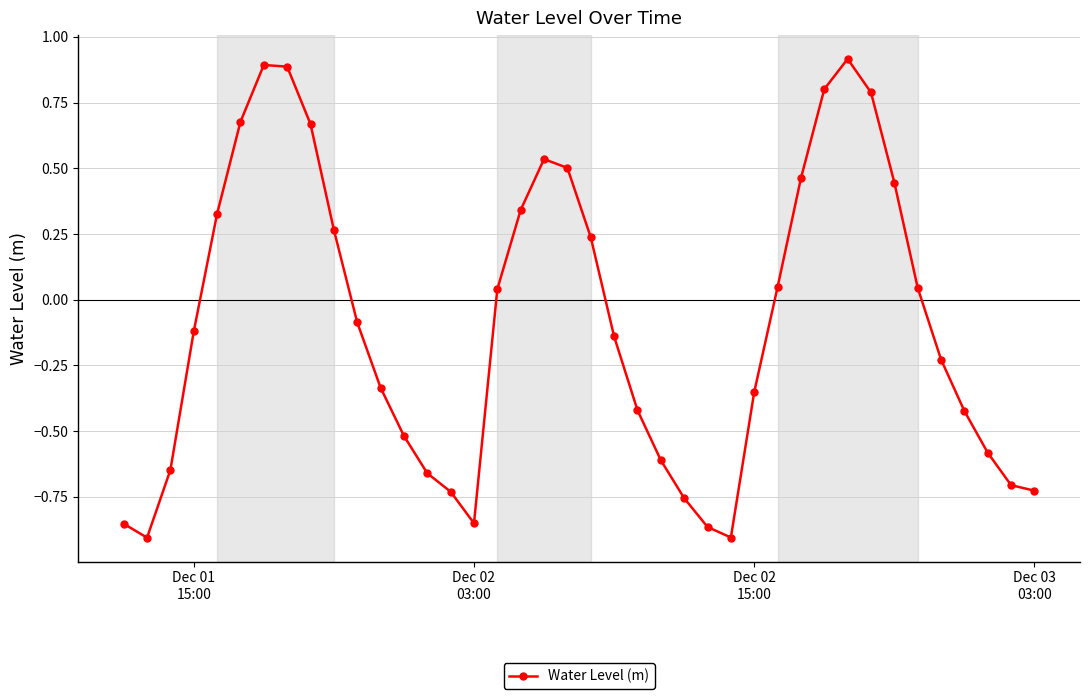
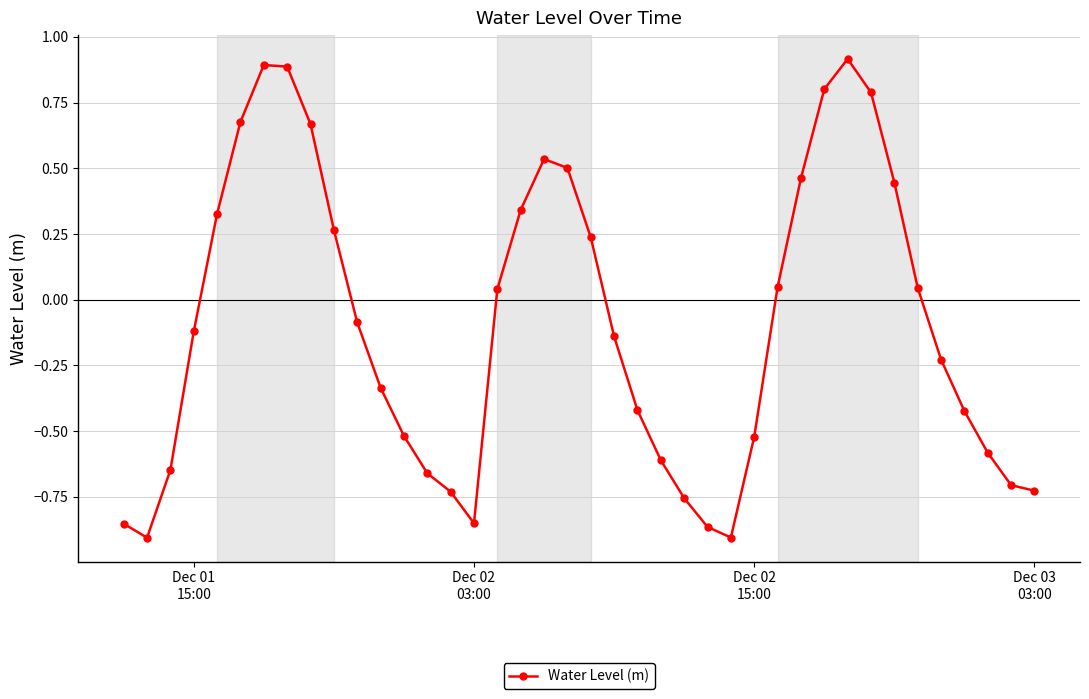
Dec 02 15:00: -0.35 -> -0.52
